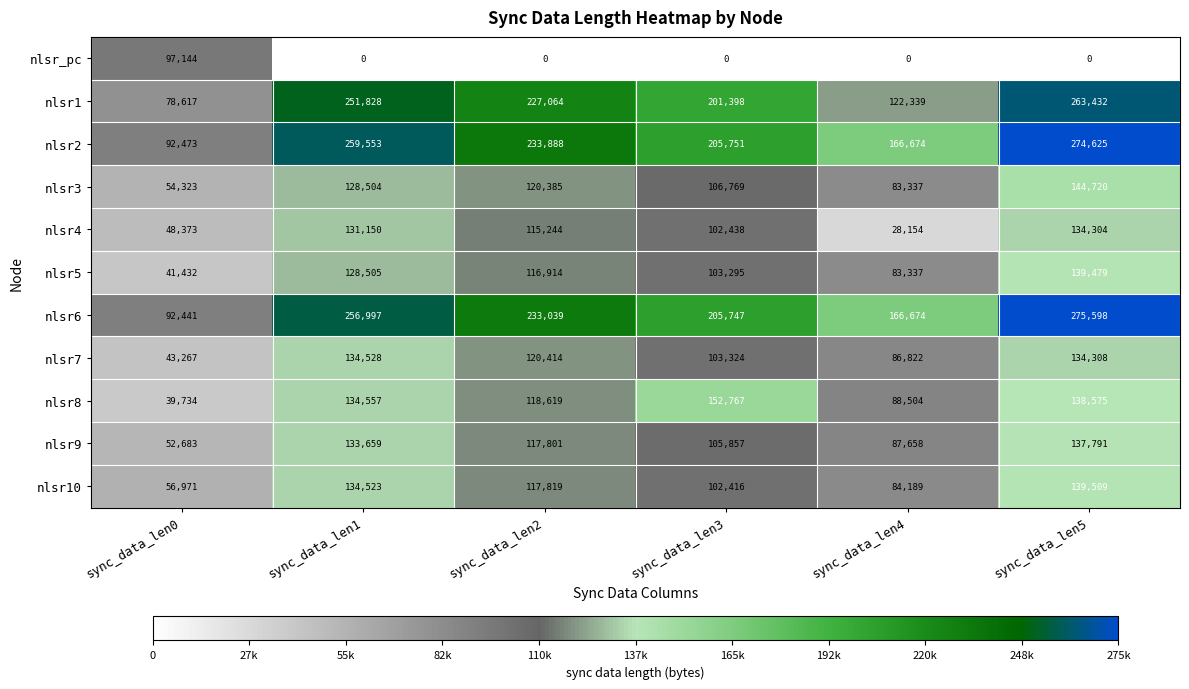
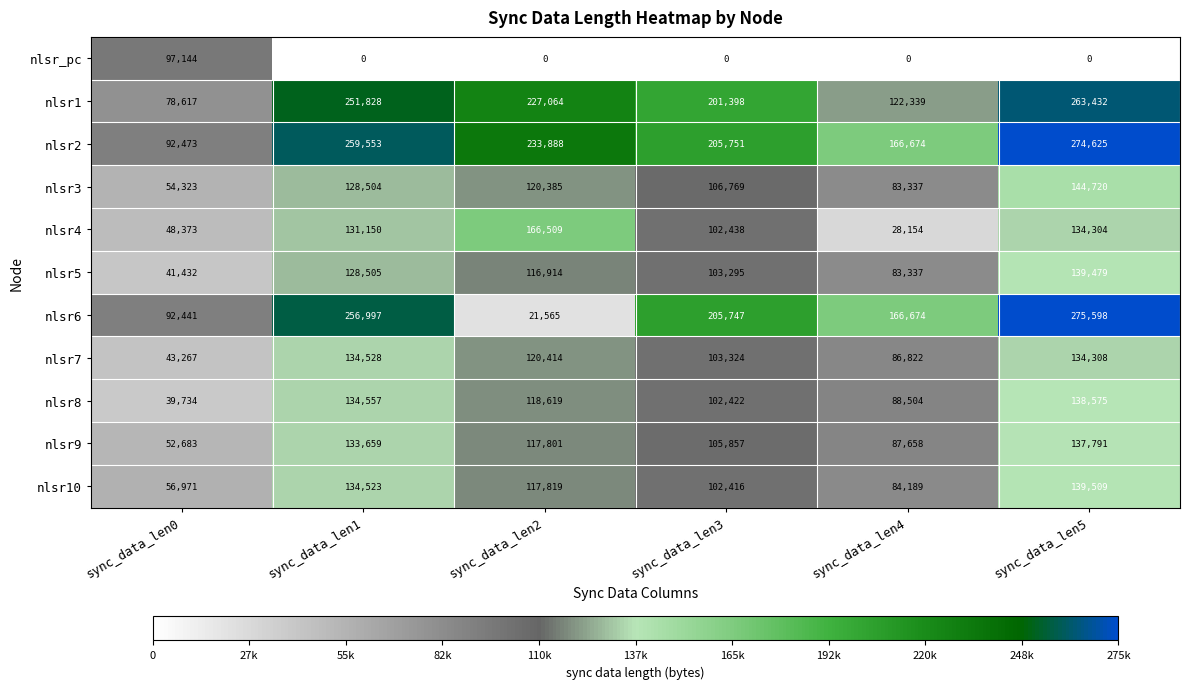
nlsr4, sync_data_len2: 115,244 -> 166,509
nlsr6, sync_data_len2: 233,039 -> 21,565
nlsr8, sync_data_len3: 152,767 -> 102,422
